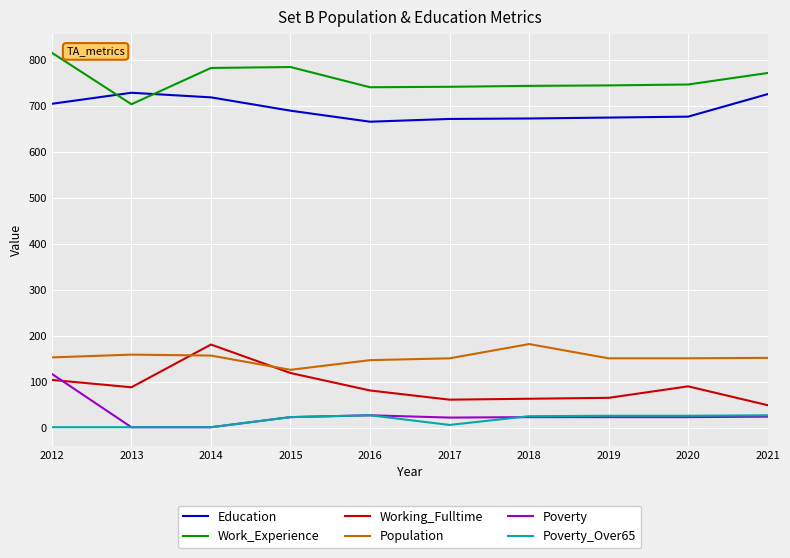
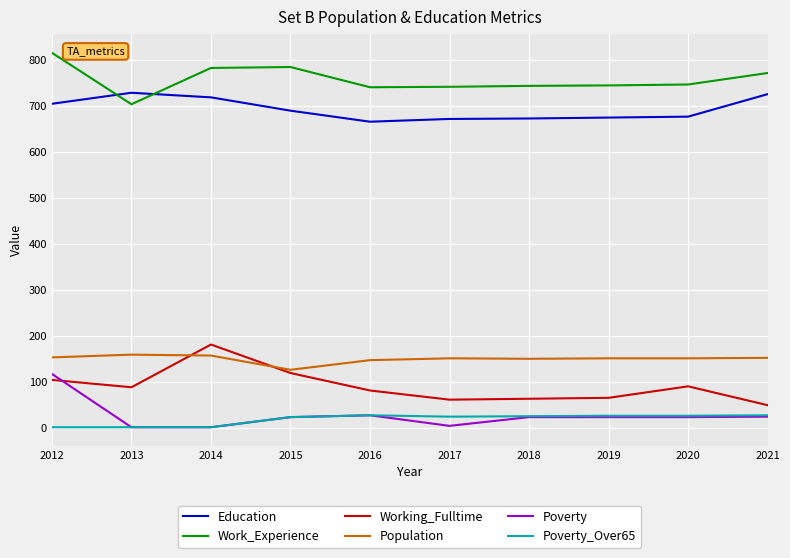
Poverty, 2017: 20 -> 0
Poverty_Over65, 2017: 10 -> 20
Population, 2018: 180 -> 150
